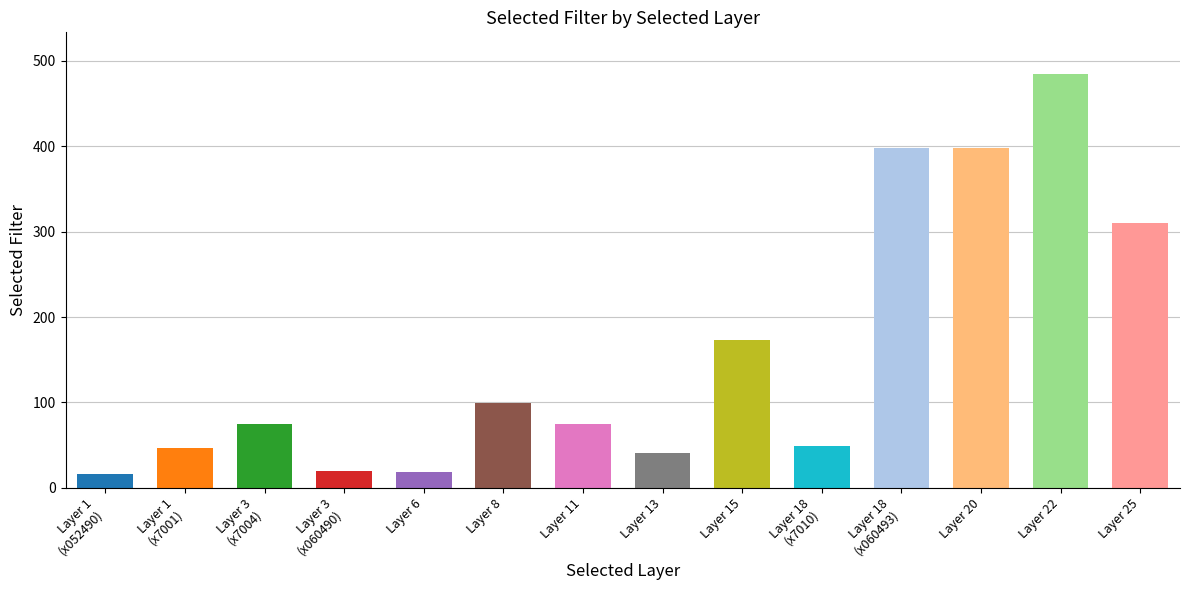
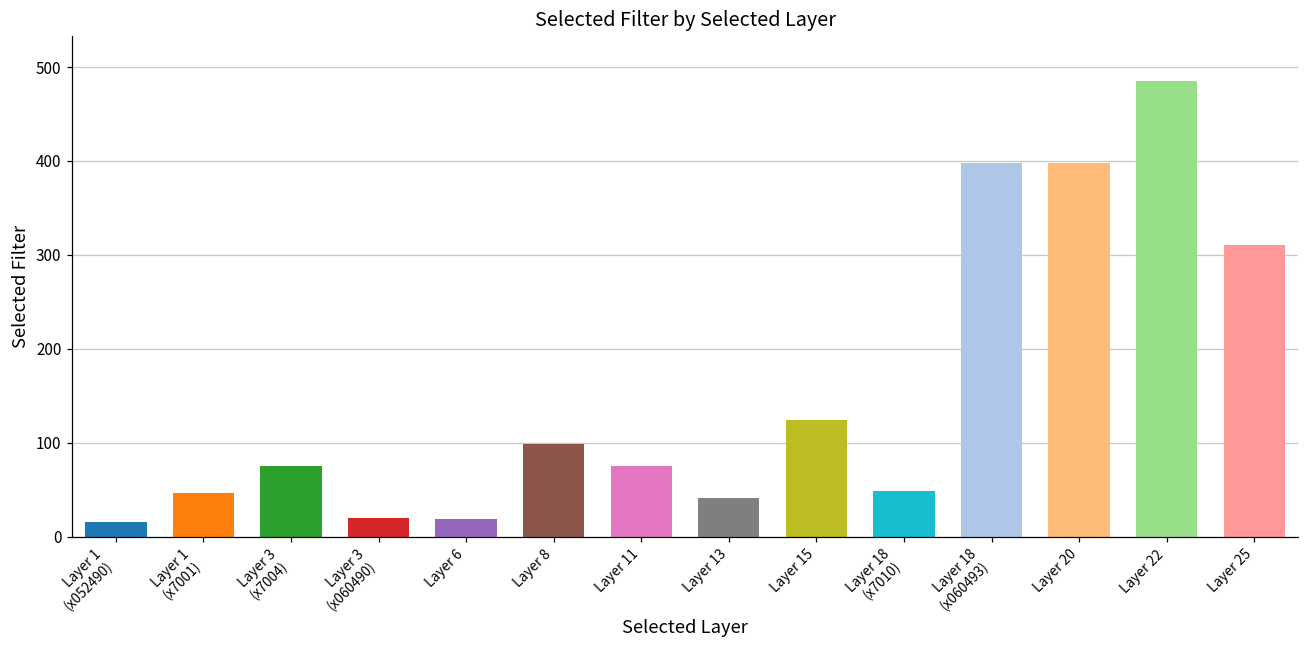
Layer 15: 170 -> 120
